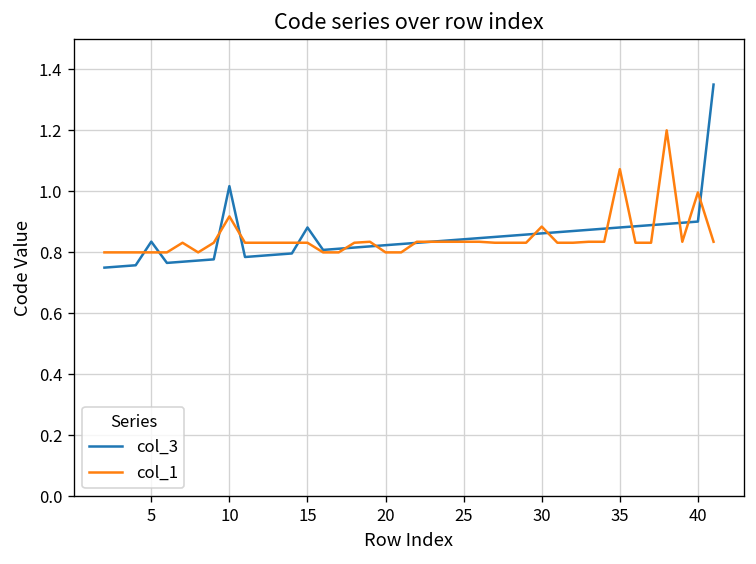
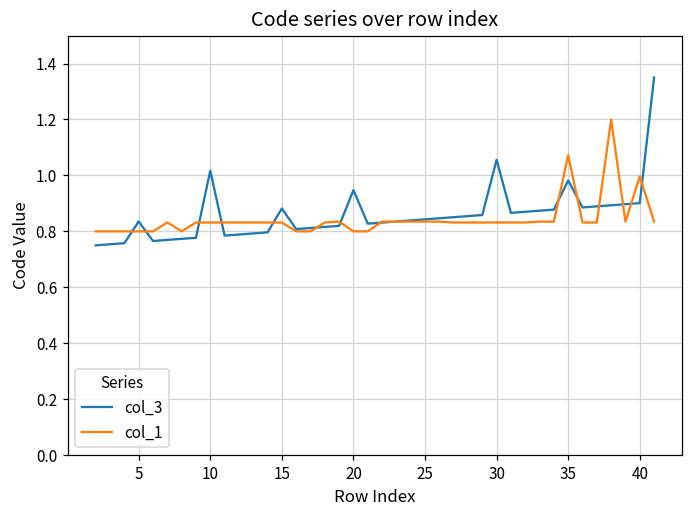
col_1, 10: 0.92 -> 0.83
col_3, 20: 0.82 -> 0.95
col_3, 30: 0.86 -> 1.06
col_1, 30: 0.88 -> 0.83
col_3, 35: 0.88 -> 0.98
